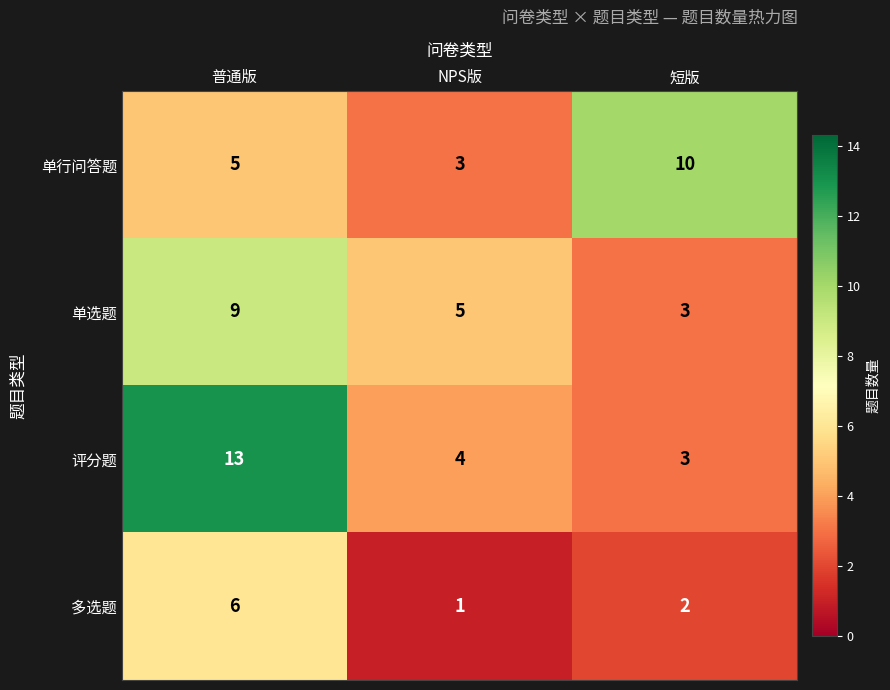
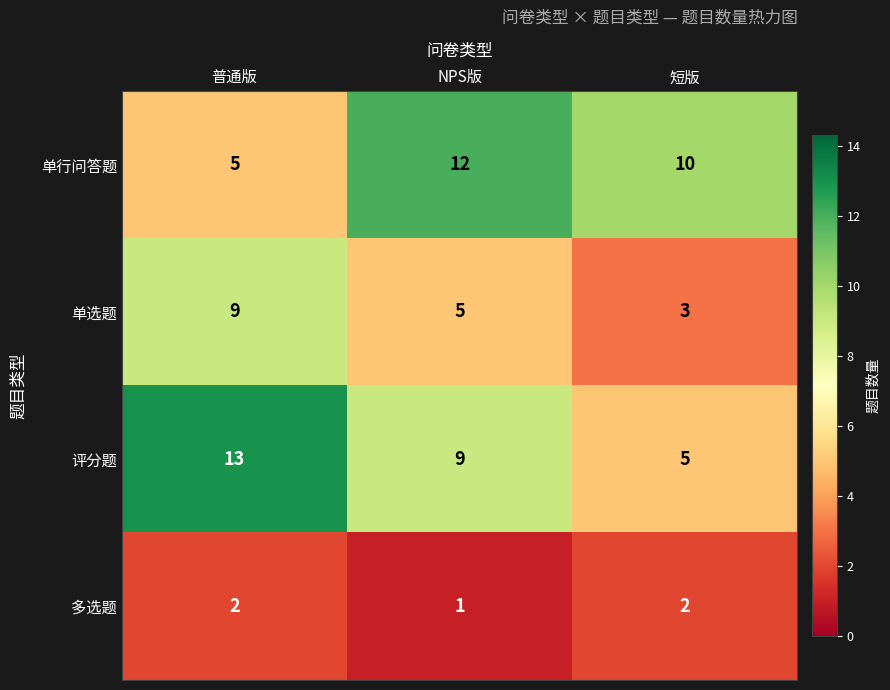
单行问答题, NPS版: 3 -> 12
评分题, NPS版: 4 -> 9
评分题, 短版: 3 -> 5
多选题, 普通版: 6 -> 2
